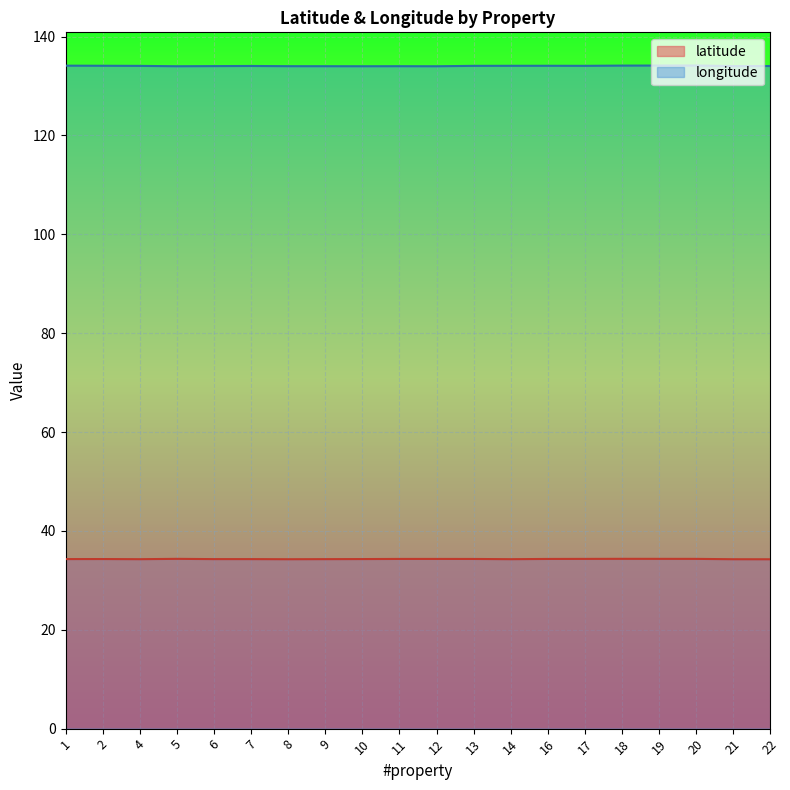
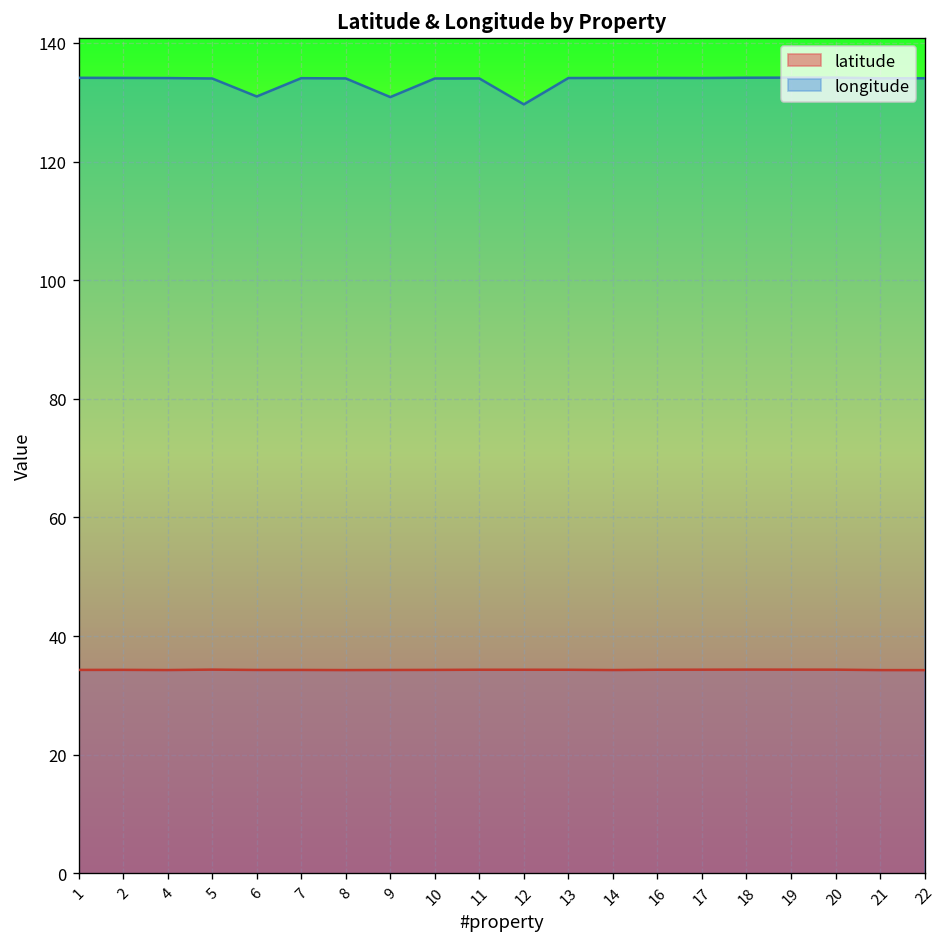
longitude, 6: 134 -> 131
longitude, 9: 134 -> 131
longitude, 12: 134 -> 130
